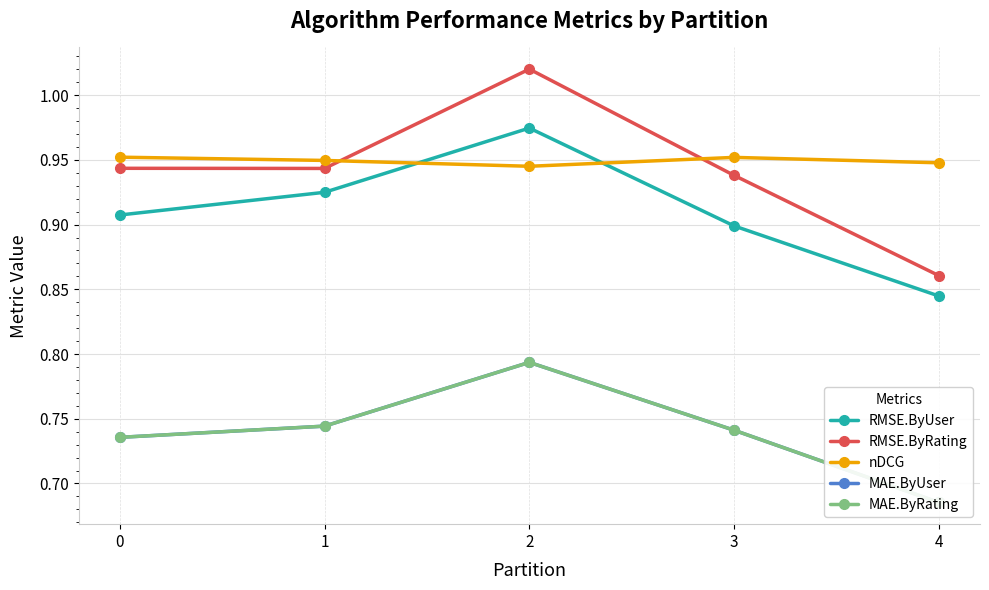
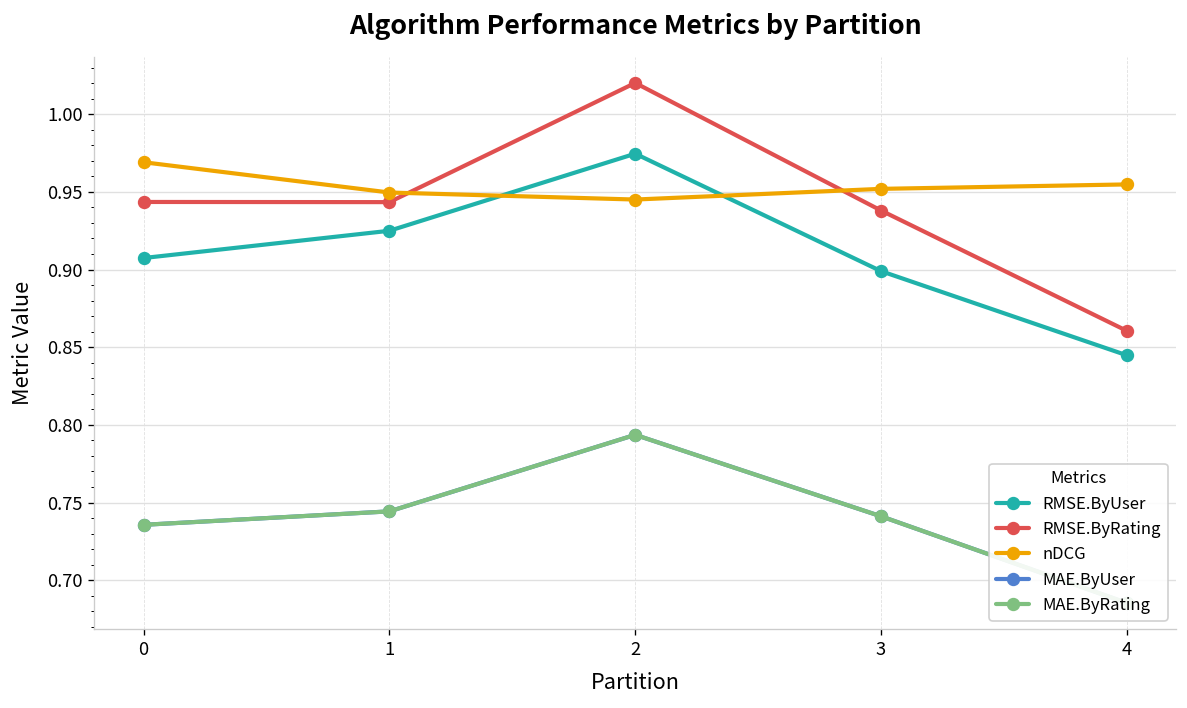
nDCG, 0: 0.952 -> 0.969
nDCG, 4: 0.948 -> 0.955
